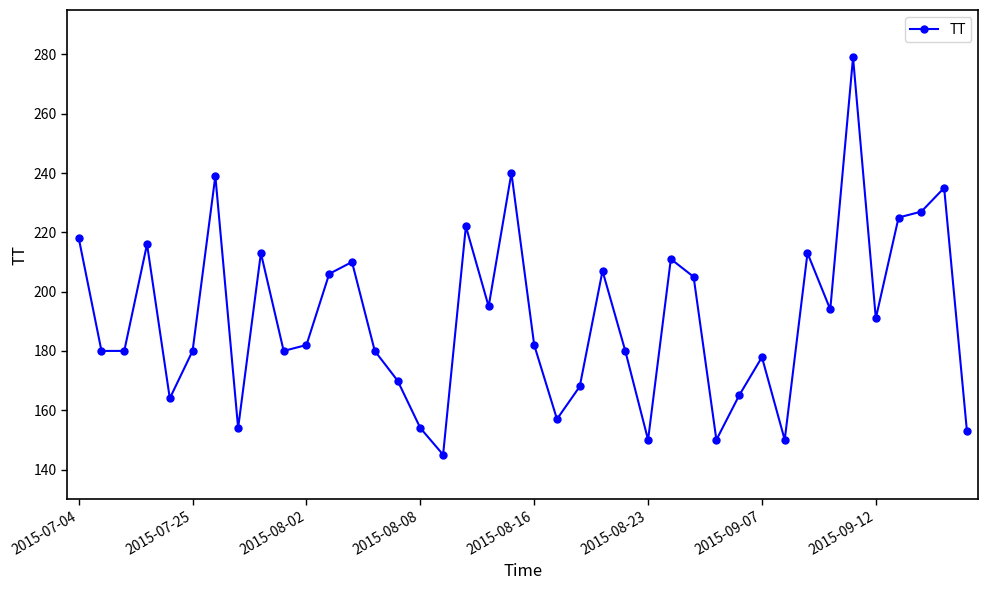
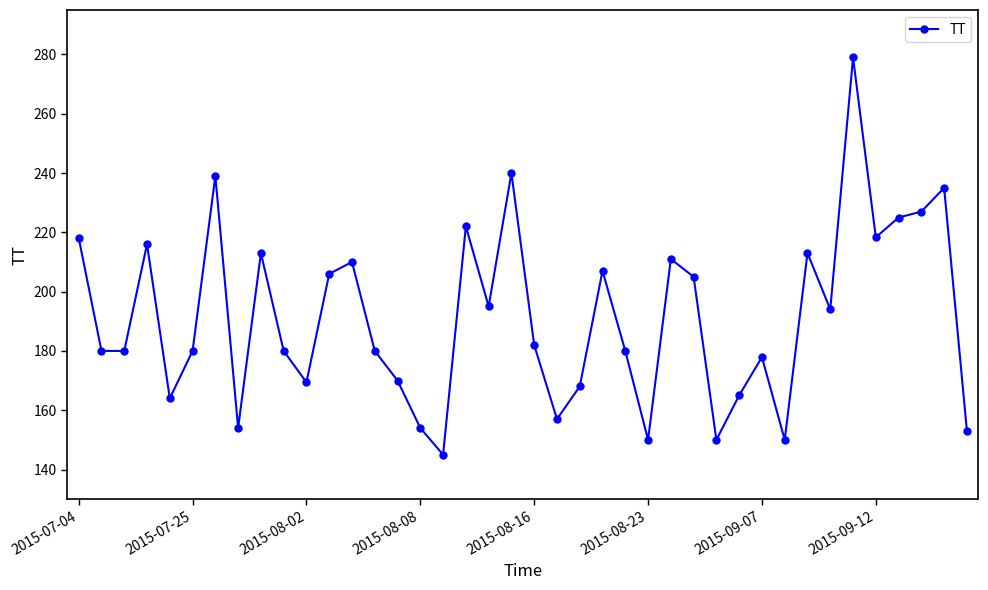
2015-08-02: 182 -> 169
2015-09-12: 191 -> 218
